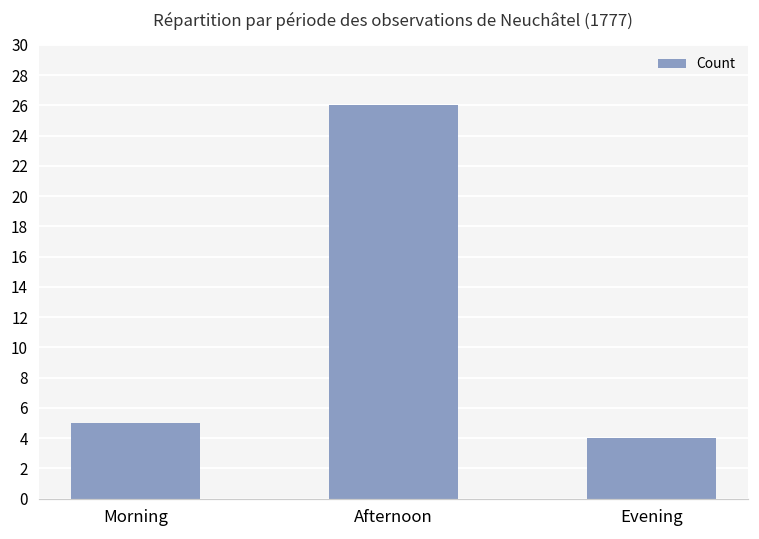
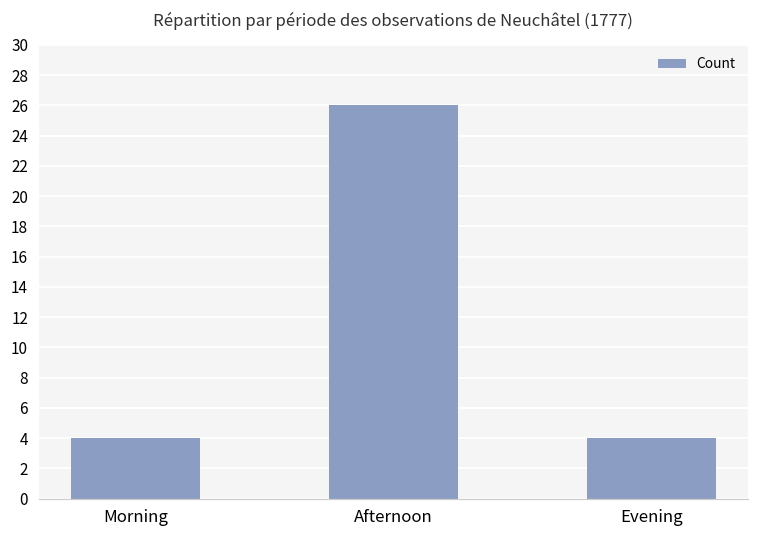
Morning: 5 -> 4
